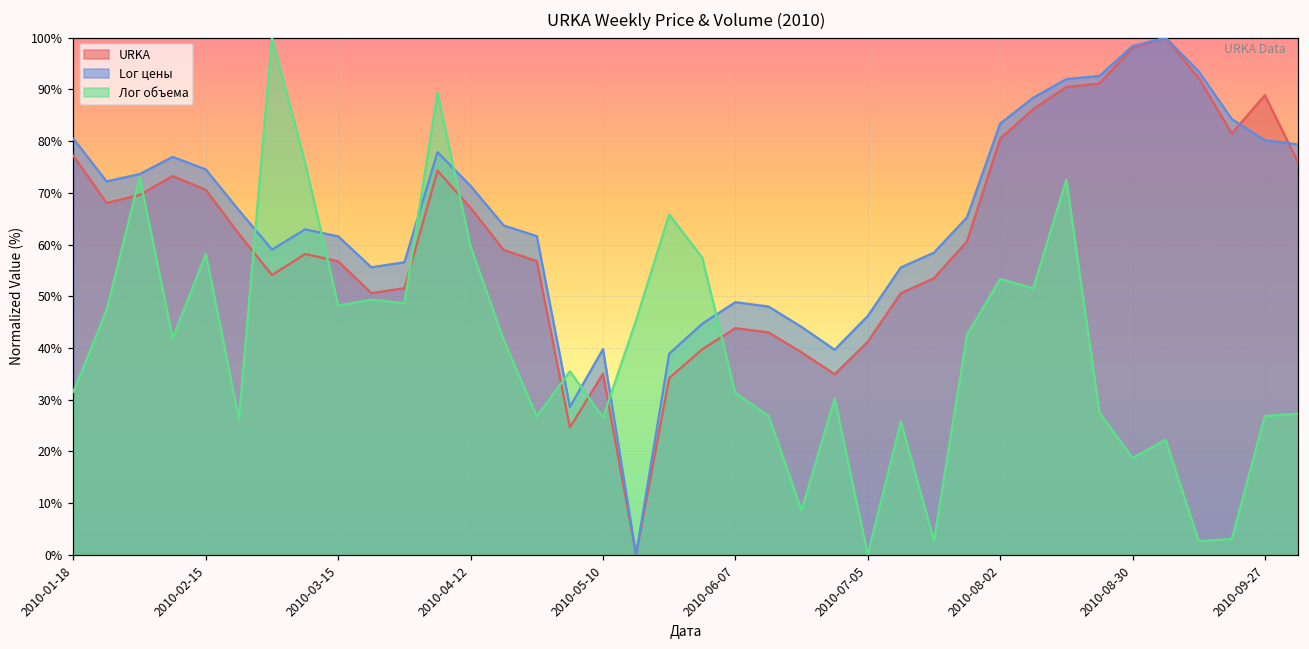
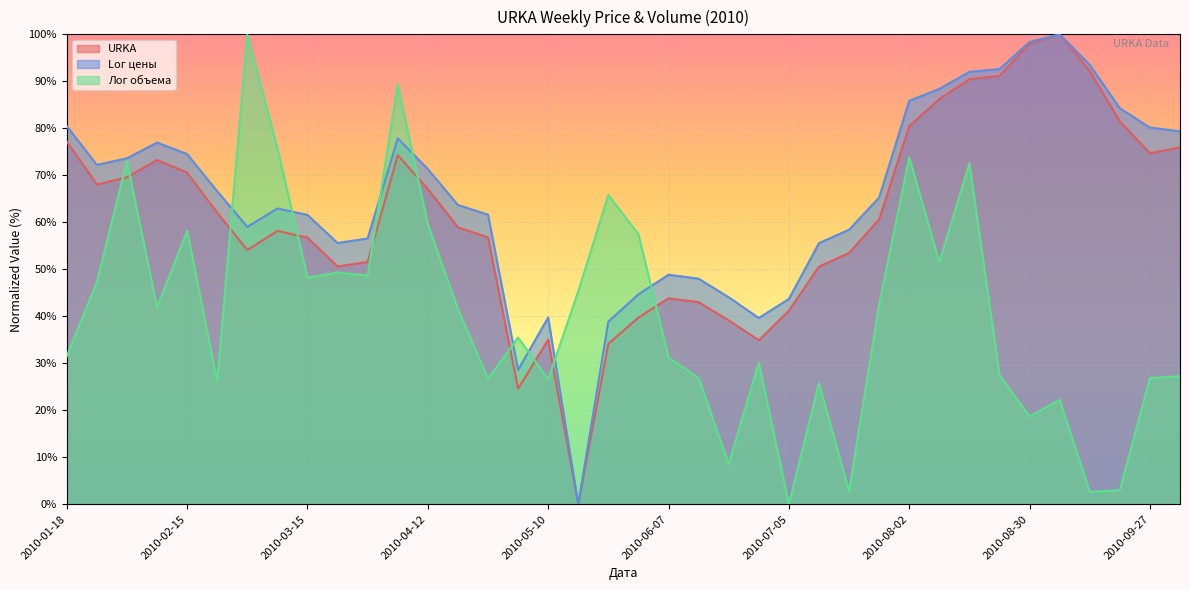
Lог цены, 2010-07-05: 46% -> 44%
Lог цены, 2010-08-02: 83% -> 86%
Лог объема, 2010-08-02: 53% -> 74%
URKA, 2010-09-27: 89% -> 75%
